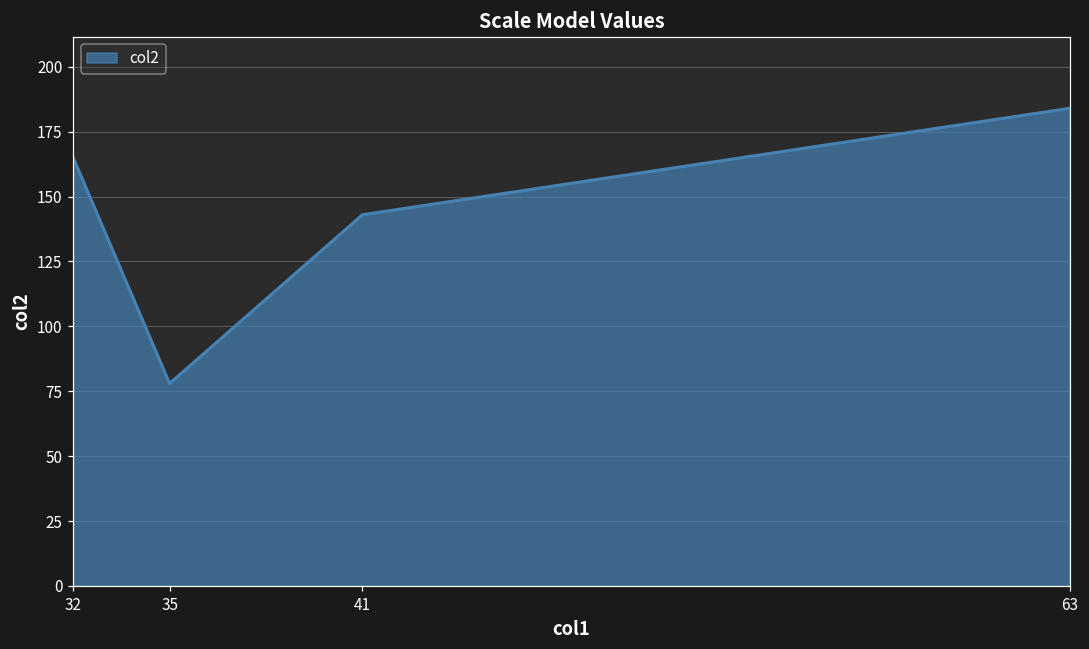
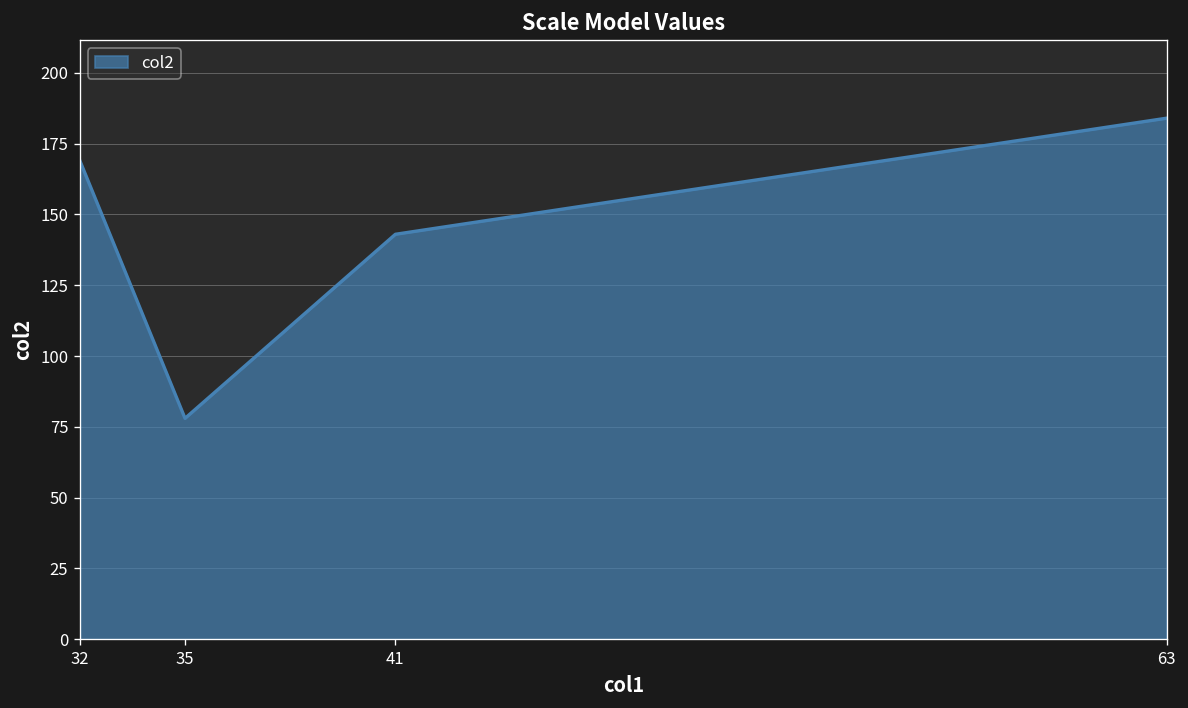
32: 165 -> 169
